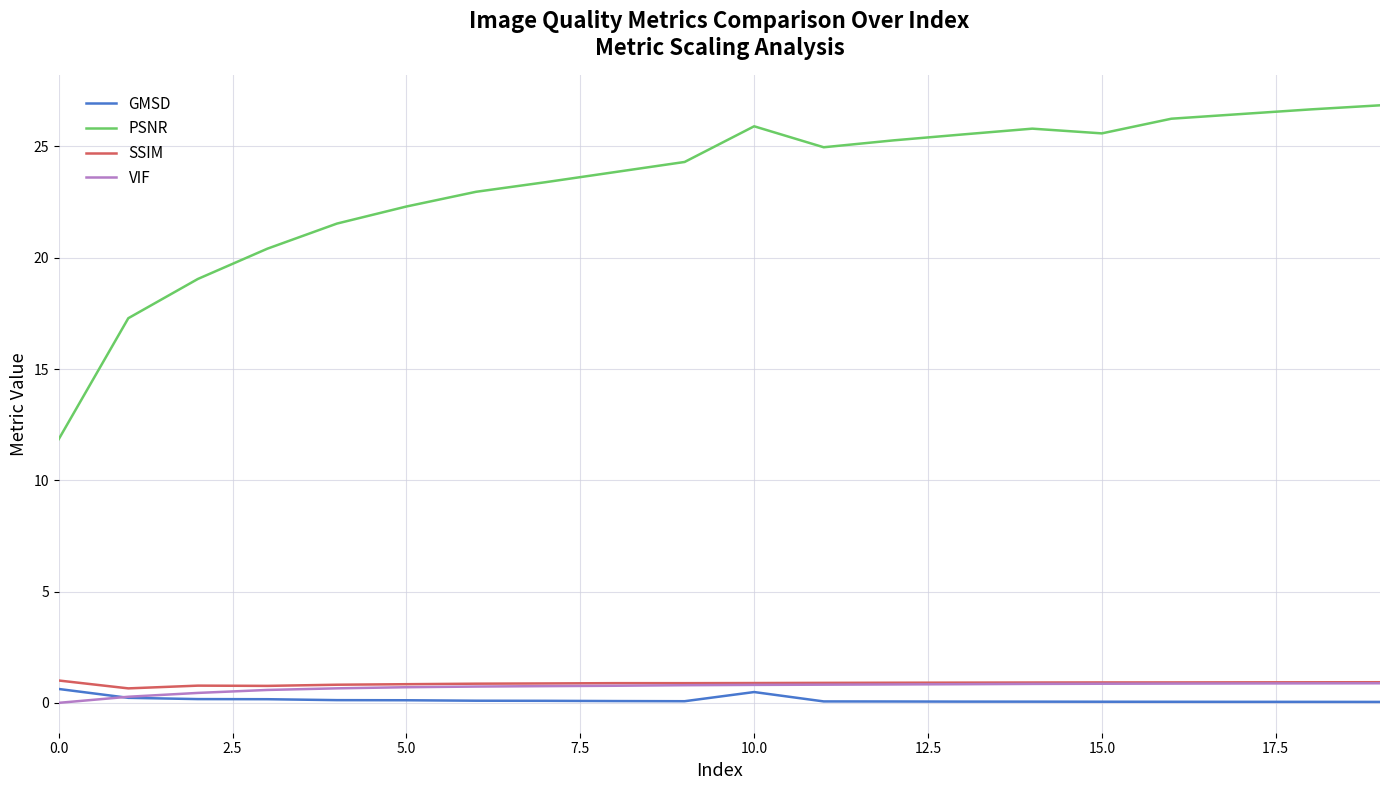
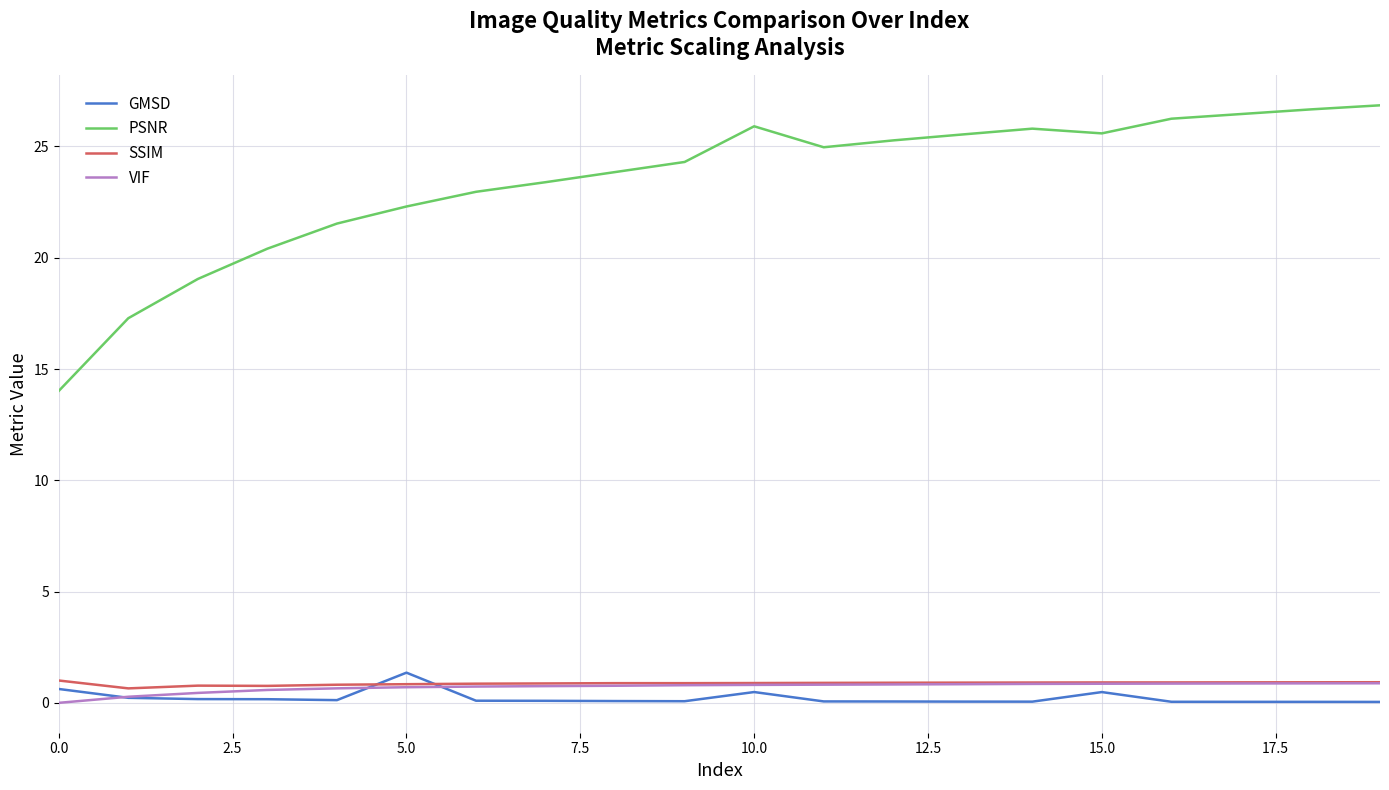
PSNR, 0.0: 11.9 -> 14.0
GMSD, 5.0: 0.1 -> 1.4
GMSD, 15.0: 0.1 -> 0.5
